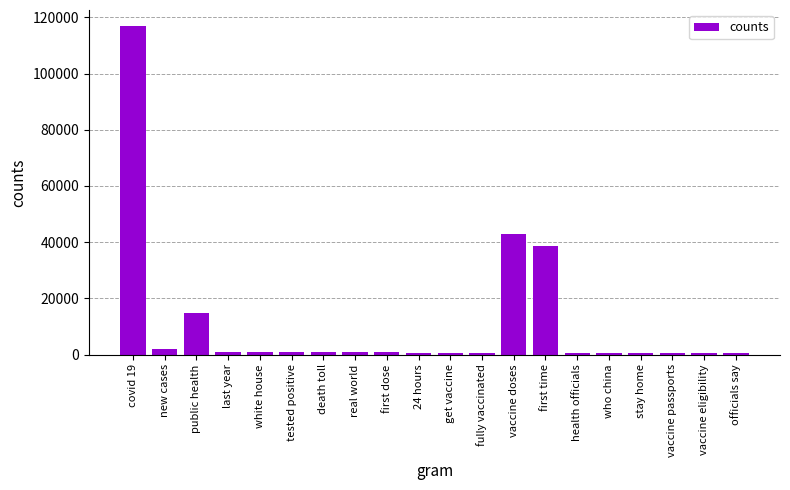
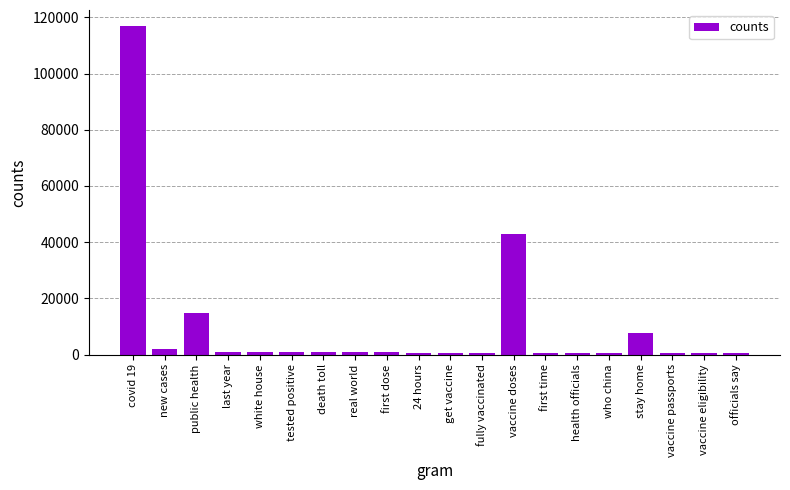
first time: 39000 -> 1000
stay home: 1000 -> 8000
